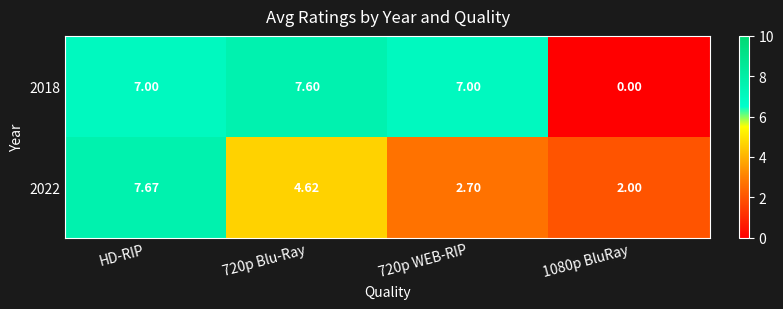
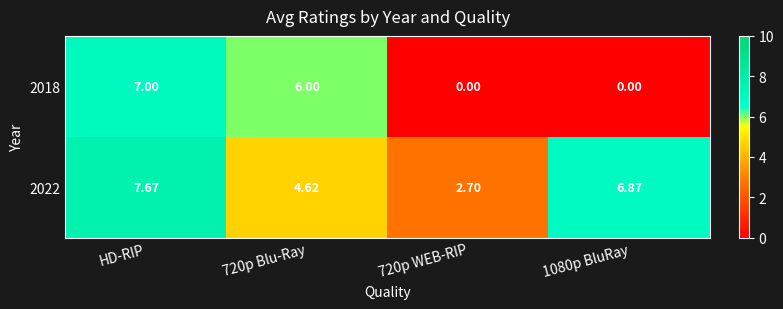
2018, 720p Blu-Ray: 7.60 -> 6.00
2018, 720p WEB-RIP: 7.00 -> 0.00
2022, 1080p BluRay: 2.00 -> 6.87
